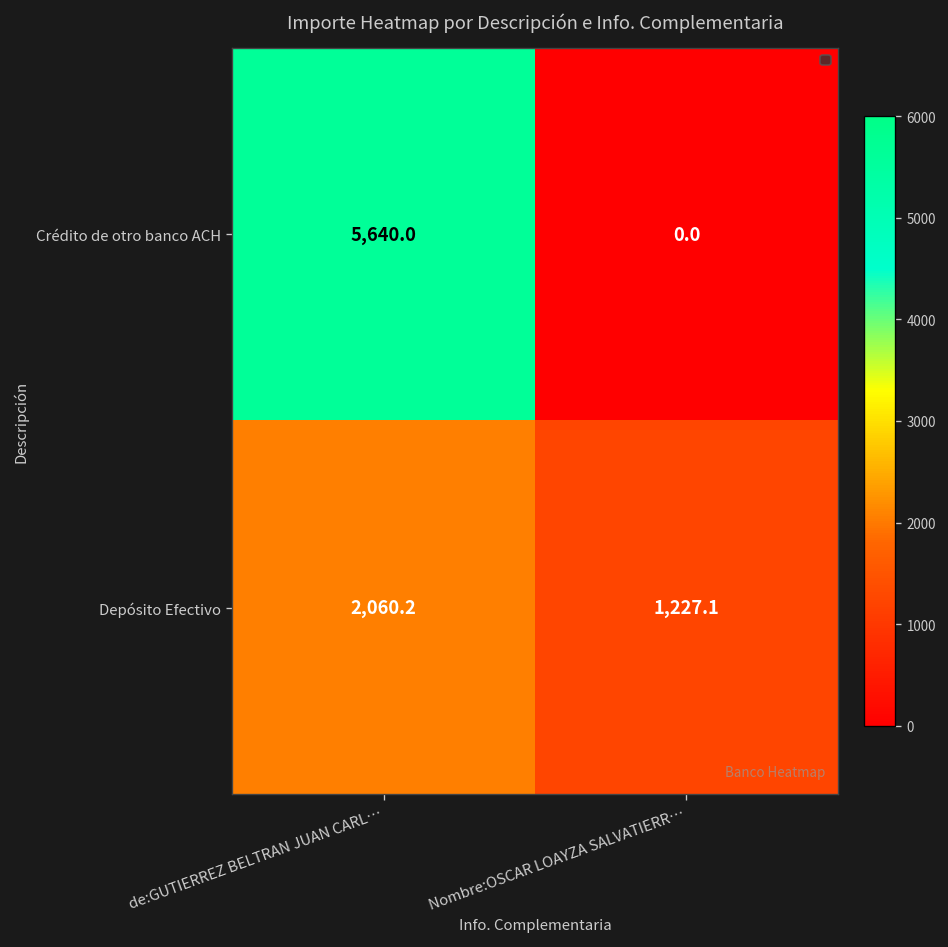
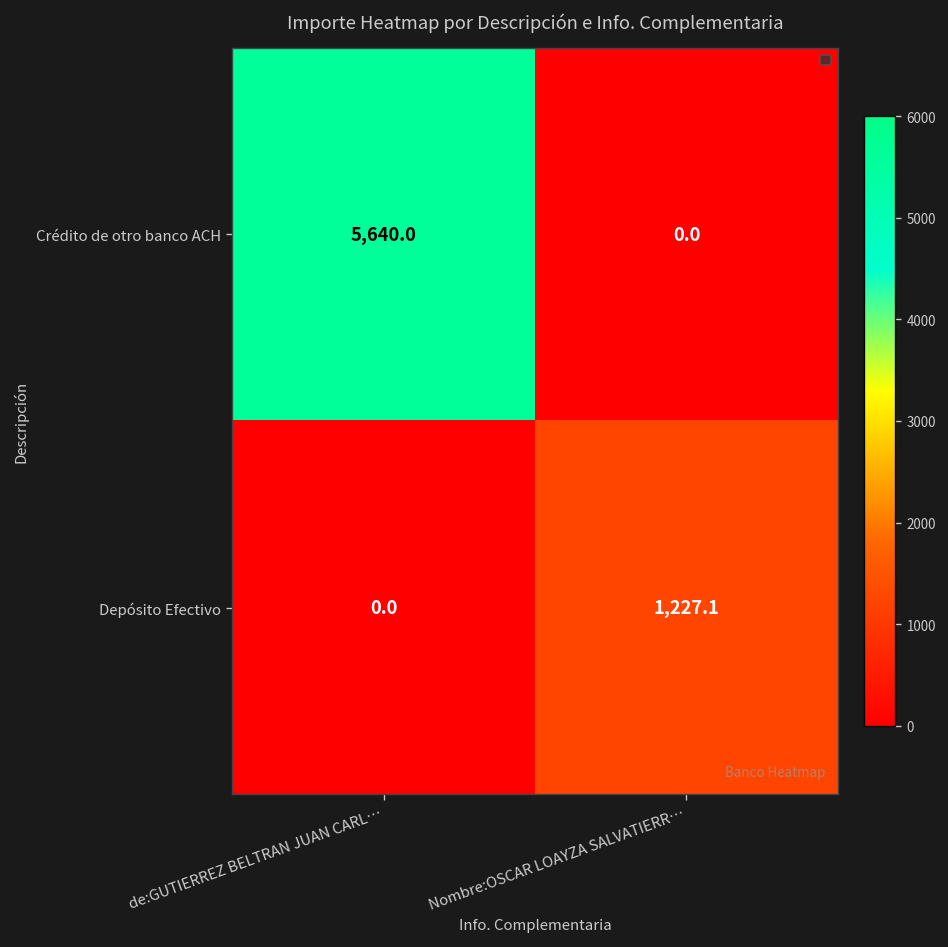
Depósito Efectivo, de:GUTIERREZ BELTRAN JUAN CARL…: 2,060.2 -> 0.0
